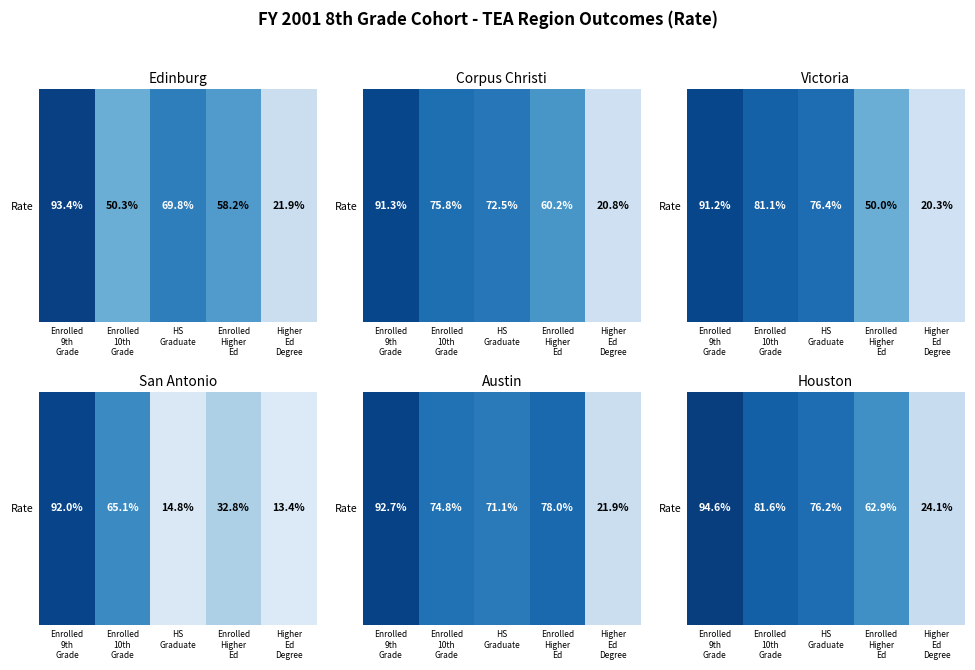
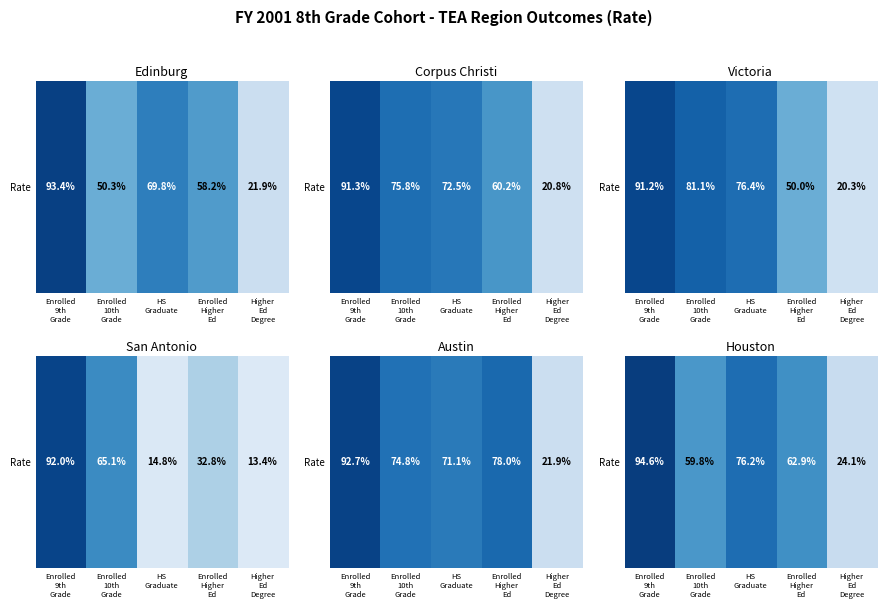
Houston, Rate, Enrolled 10th Grade: 81.6% -> 59.8%
